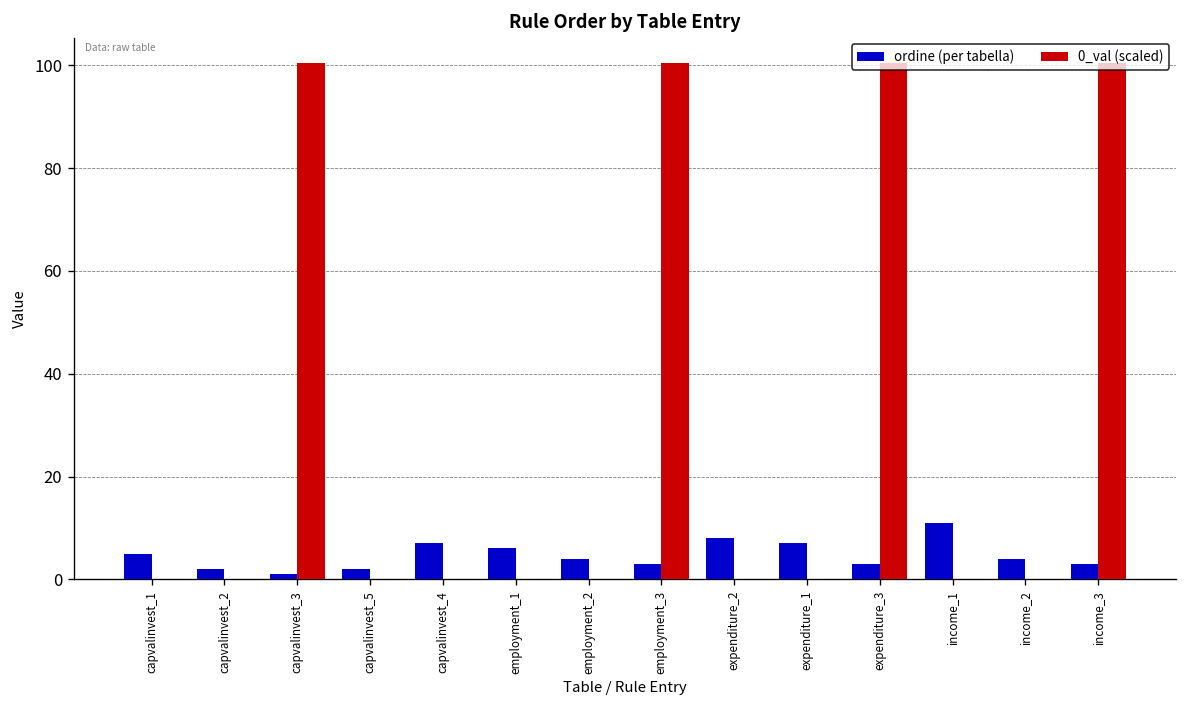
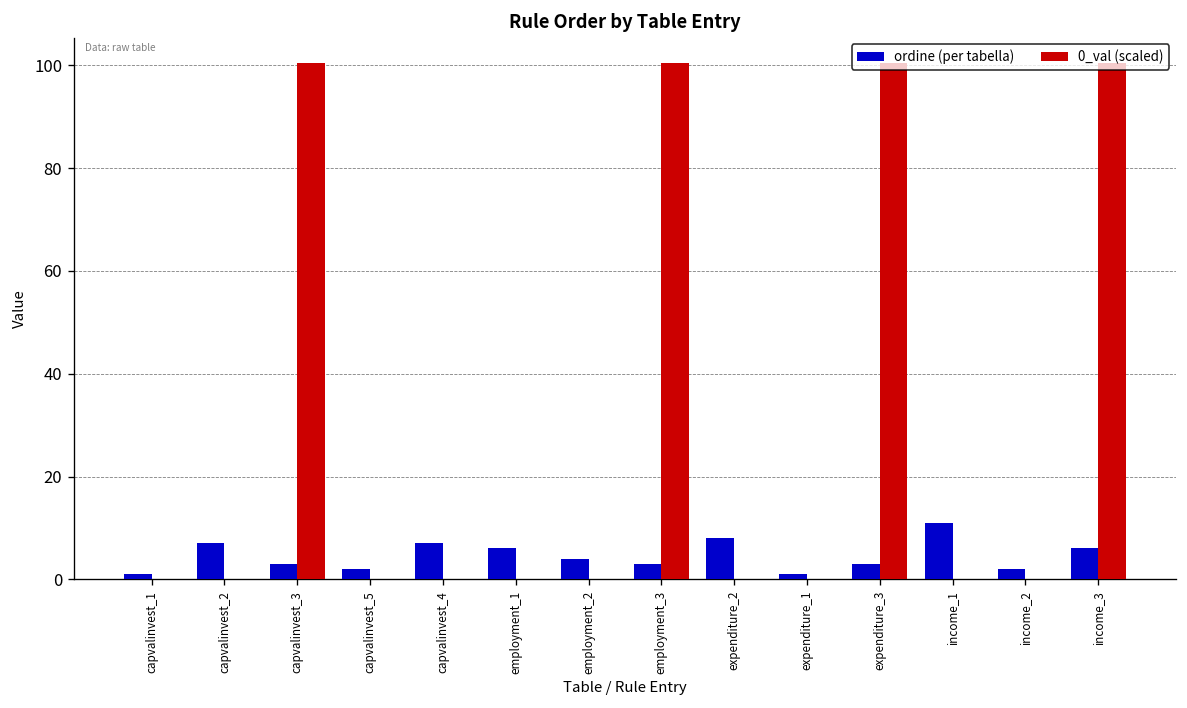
ordine (per tabella), capvalinvest_1: 5 -> 1
ordine (per tabella), capvalinvest_2: 2 -> 7
ordine (per tabella), capvalinvest_3: 1 -> 3
ordine (per tabella), expenditure_1: 7 -> 1
ordine (per tabella), income_2: 4 -> 2
ordine (per tabella), income_3: 3 -> 6
